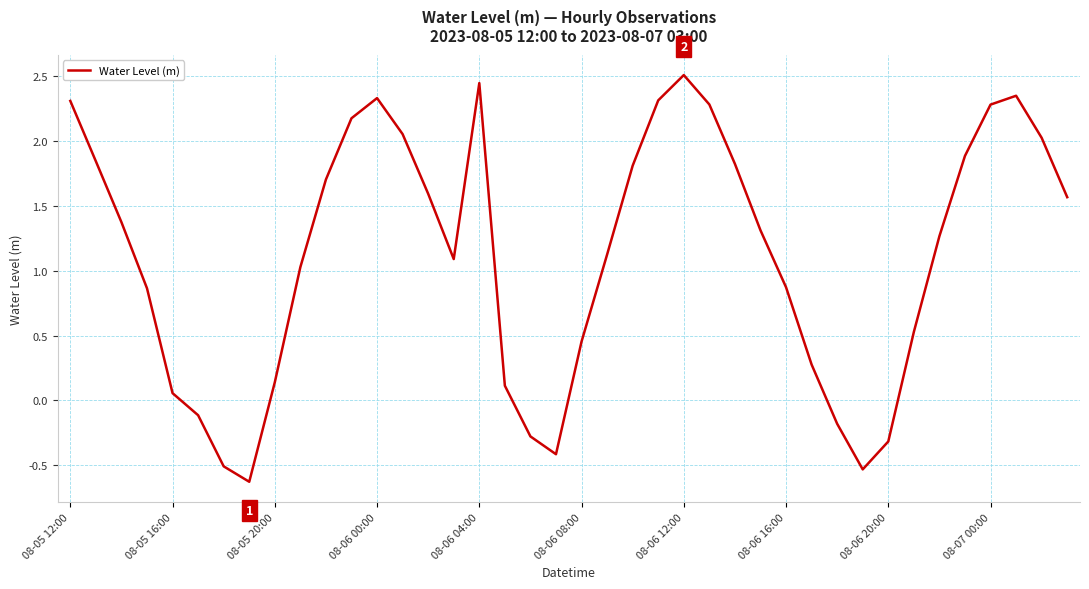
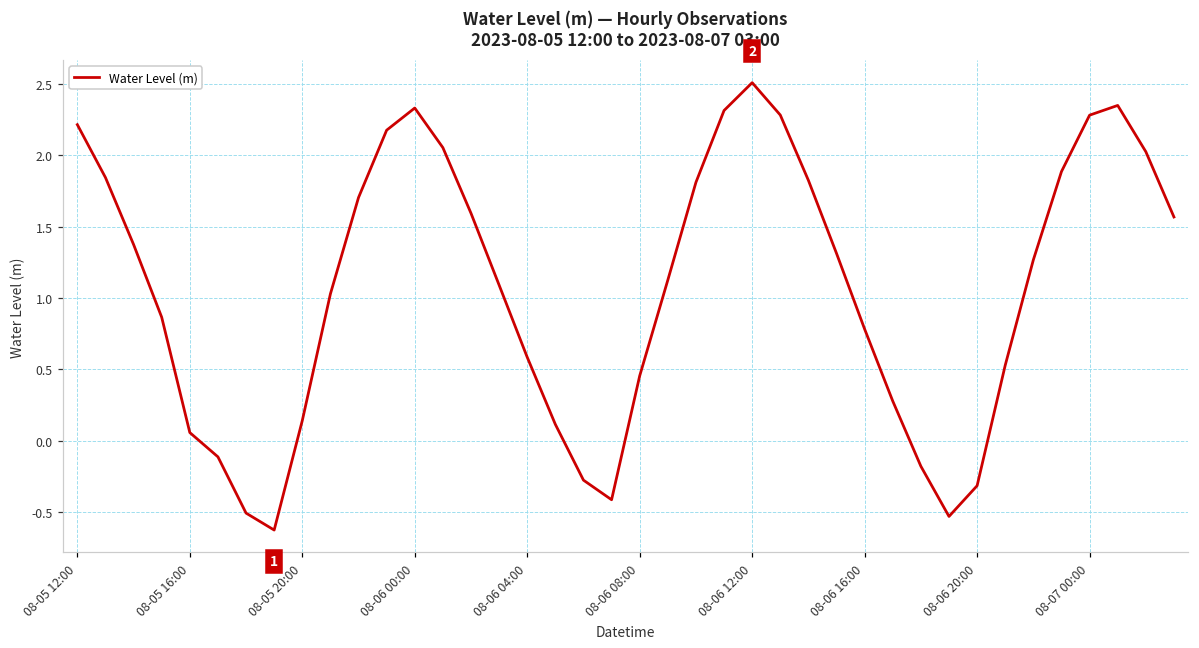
08-05 12:00: 2.31 -> 2.22
08-06 04:00: 2.45 -> 0.58
08-06 16:00: 0.87 -> 0.78
